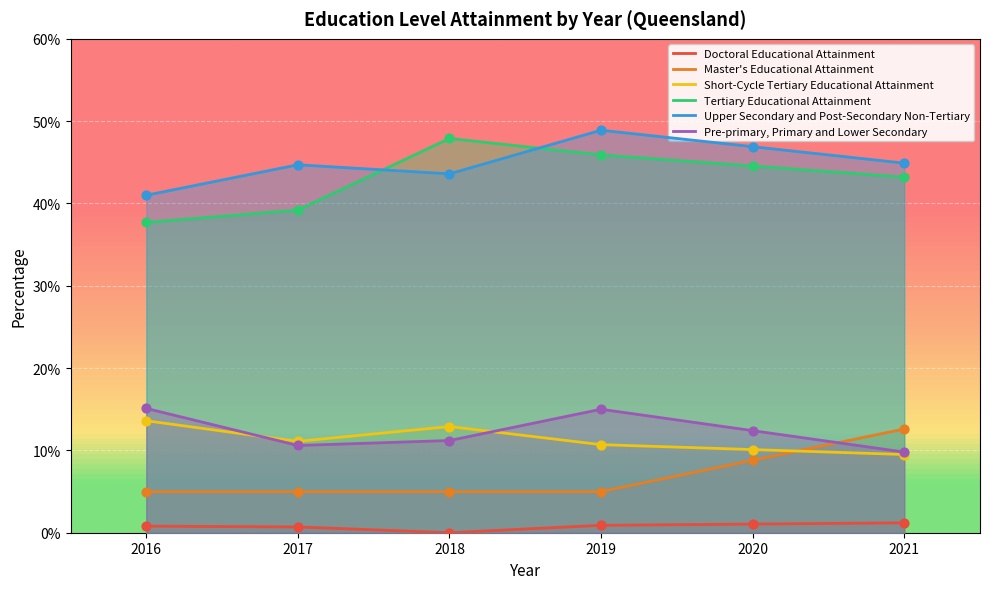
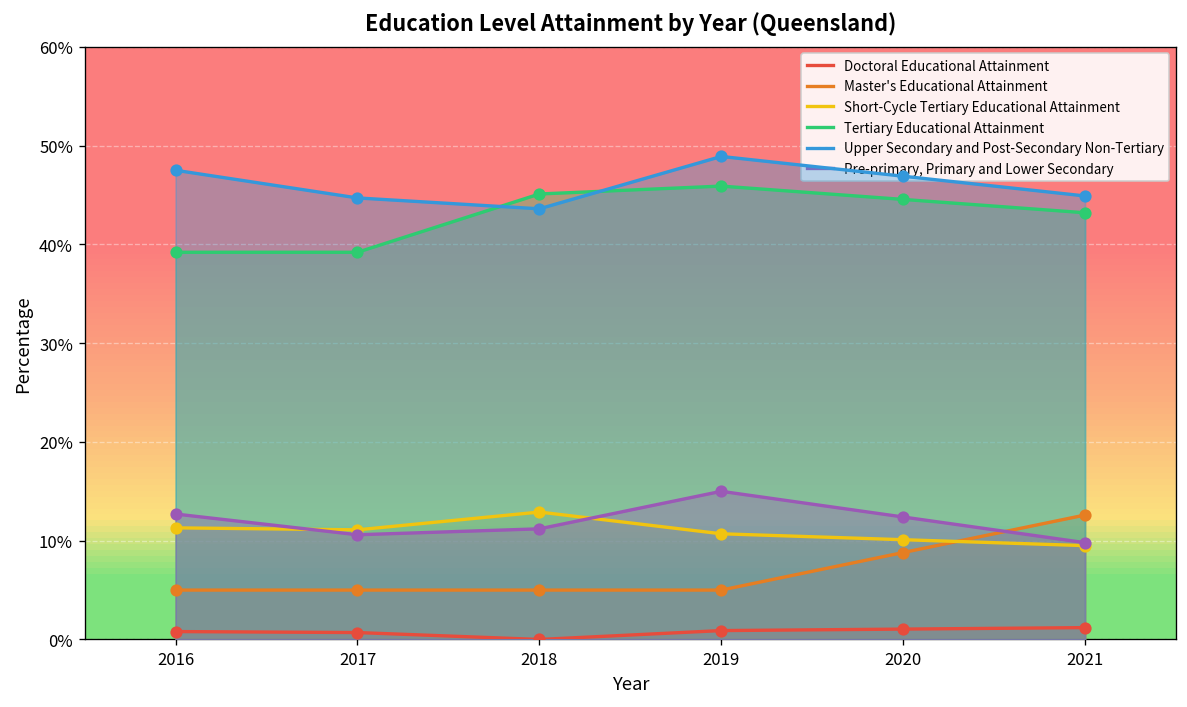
Short-Cycle Tertiary Educational Attainment, 2016: 14% -> 11%
Tertiary Educational Attainment, 2016: 38% -> 39%
Upper Secondary and Post-Secondary Non-Tertiary, 2016: 41% -> 48%
Pre-primary, Primary and Lower Secondary, 2016: 15% -> 13%
Tertiary Educational Attainment, 2018: 48% -> 45%
